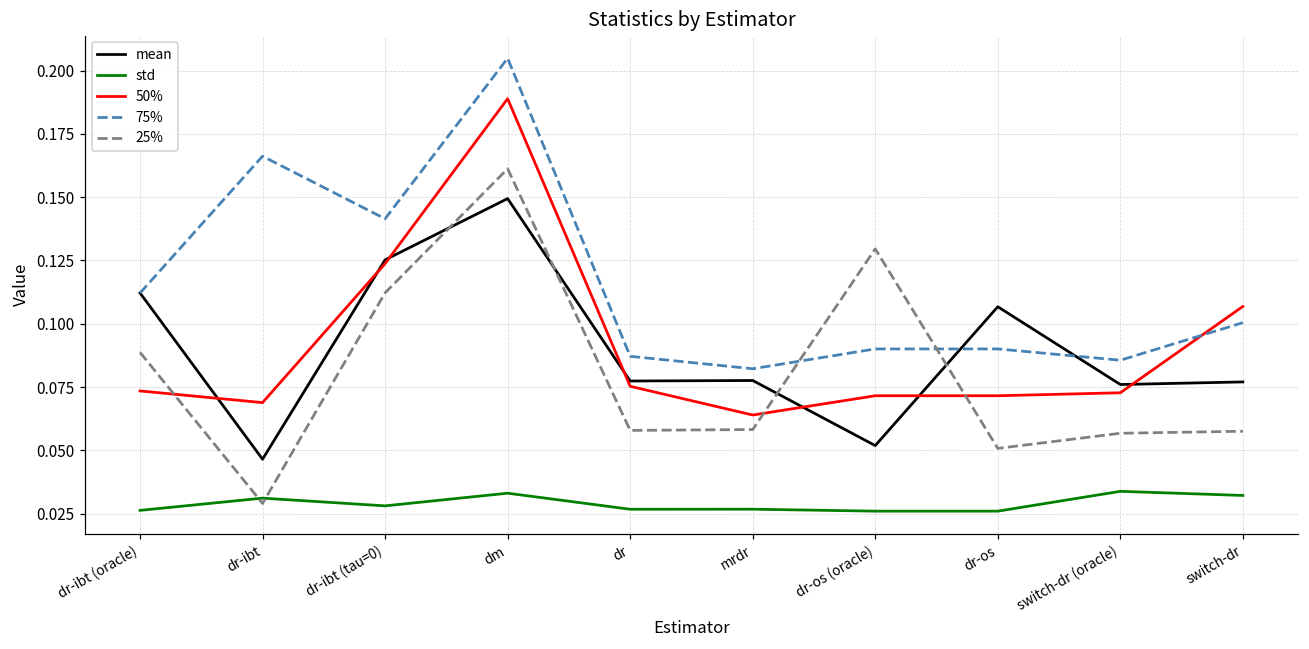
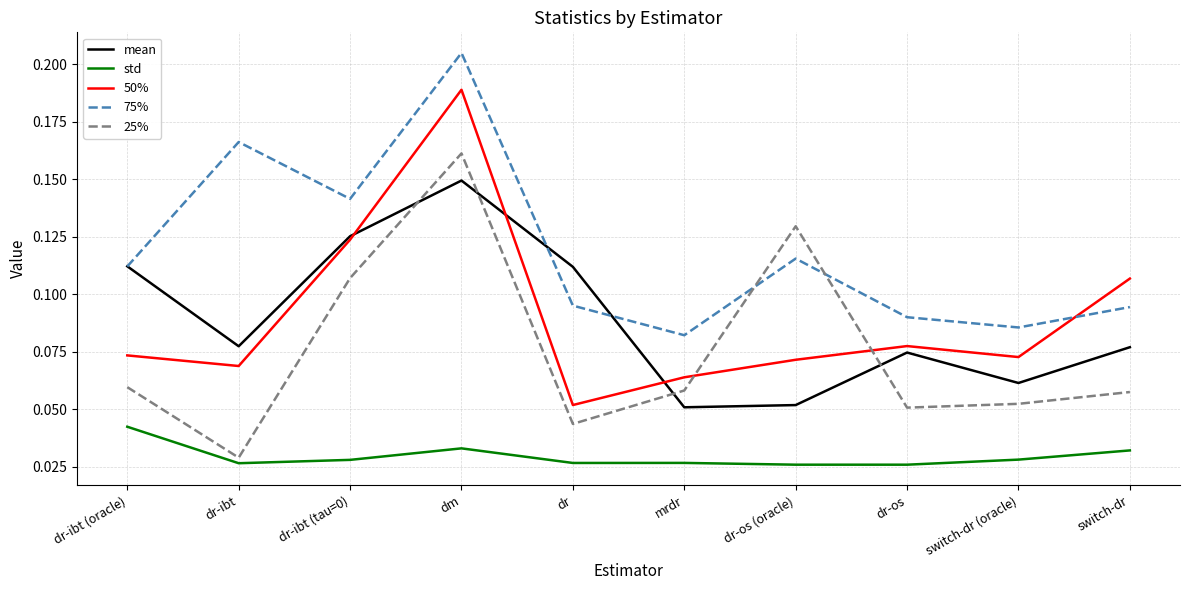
std, dr-ibt (oracle): 0.026 -> 0.042
25%, dr-ibt (oracle): 0.089 -> 0.060
mean, dr-ibt: 0.046 -> 0.077
std, dr-ibt: 0.031 -> 0.027
25%, dr-ibt (tau=0): 0.112 -> 0.107
mean, dr: 0.077 -> 0.112
50%, dr: 0.075 -> 0.052
75%, dr: 0.087 -> 0.095
25%, dr: 0.058 -> 0.044
mean, mrdr: 0.078 -> 0.051
75%, dr-os (oracle): 0.090 -> 0.116
mean, dr-os: 0.107 -> 0.075
50%, dr-os: 0.072 -> 0.078
mean, switch-dr (oracle): 0.076 -> 0.061
std, switch-dr (oracle): 0.034 -> 0.028
25%, switch-dr (oracle): 0.057 -> 0.052
75%, switch-dr: 0.100 -> 0.094
